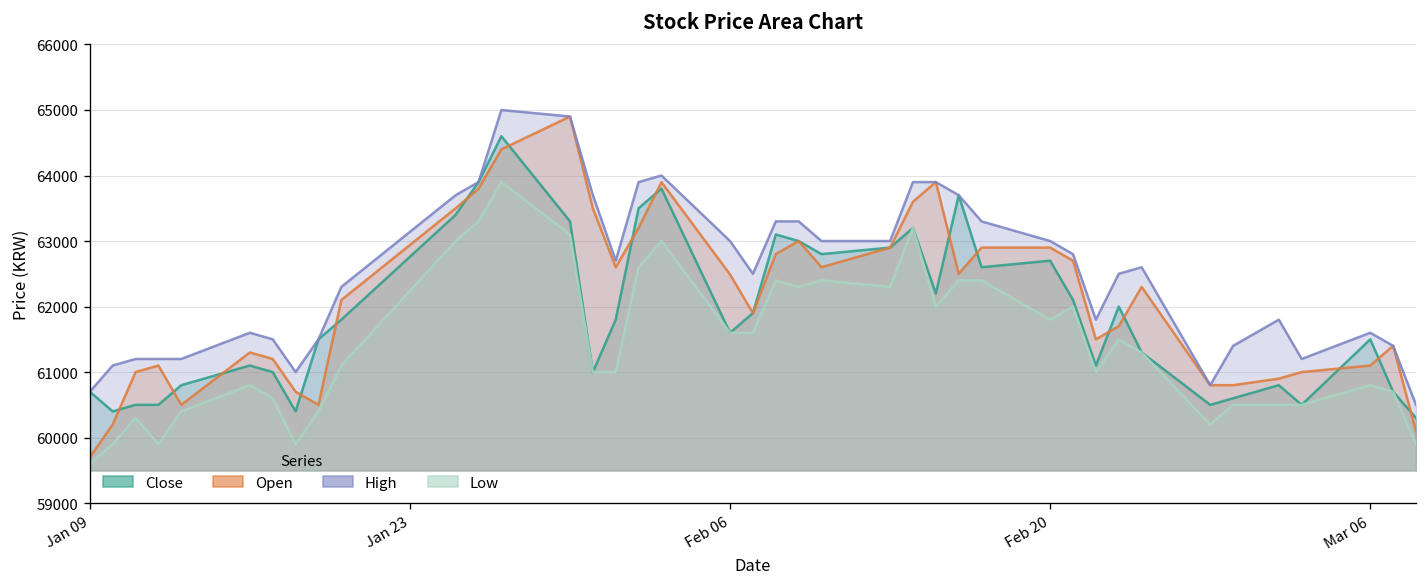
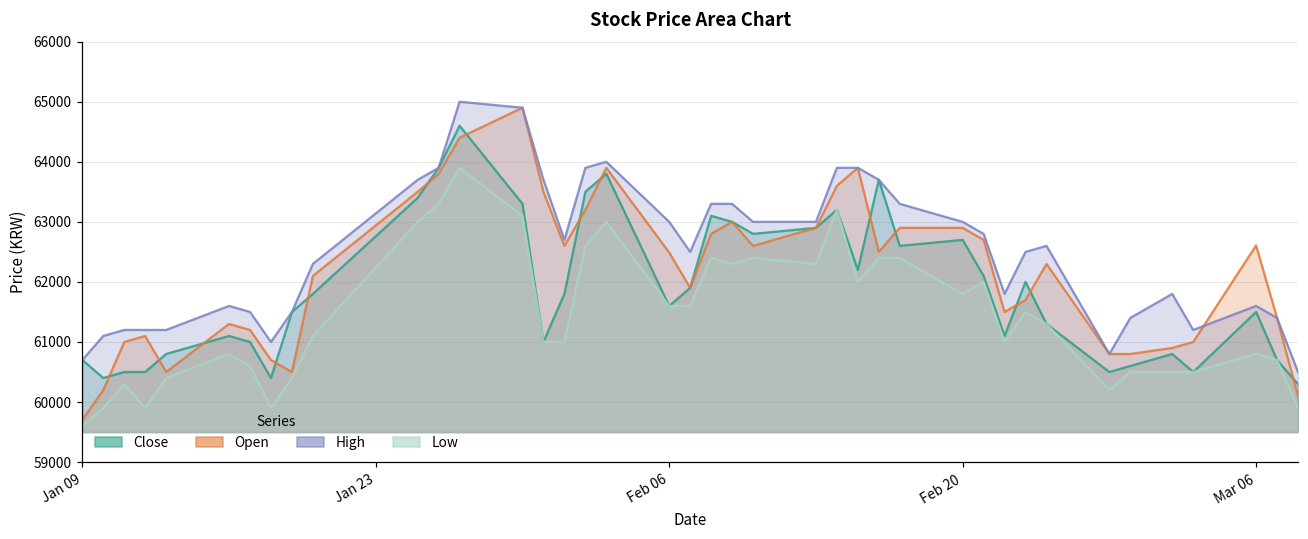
Open, Mar 06: 61100 -> 62600
